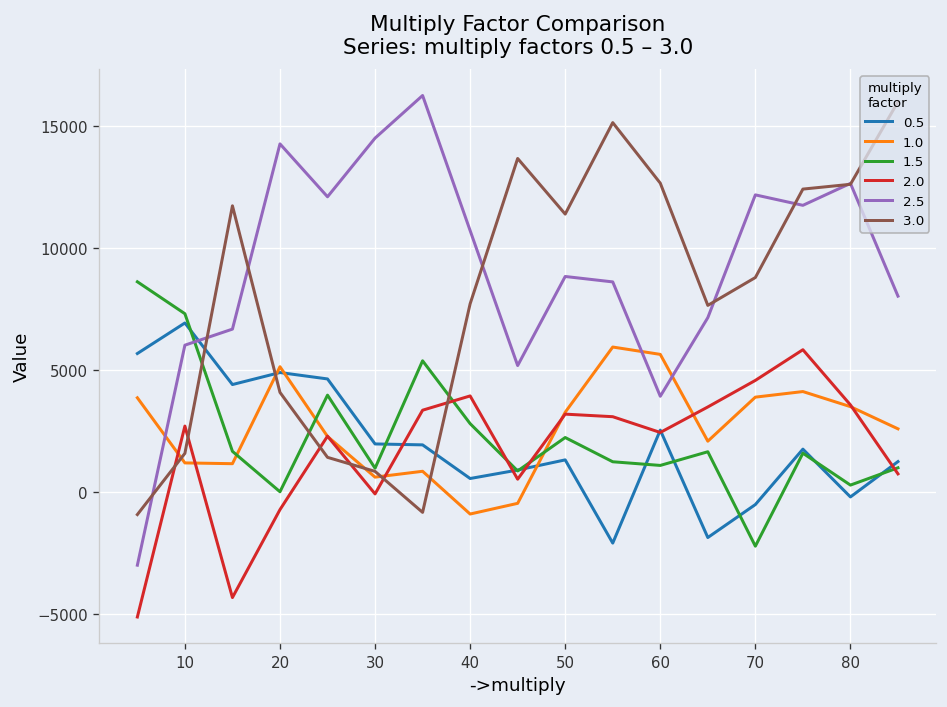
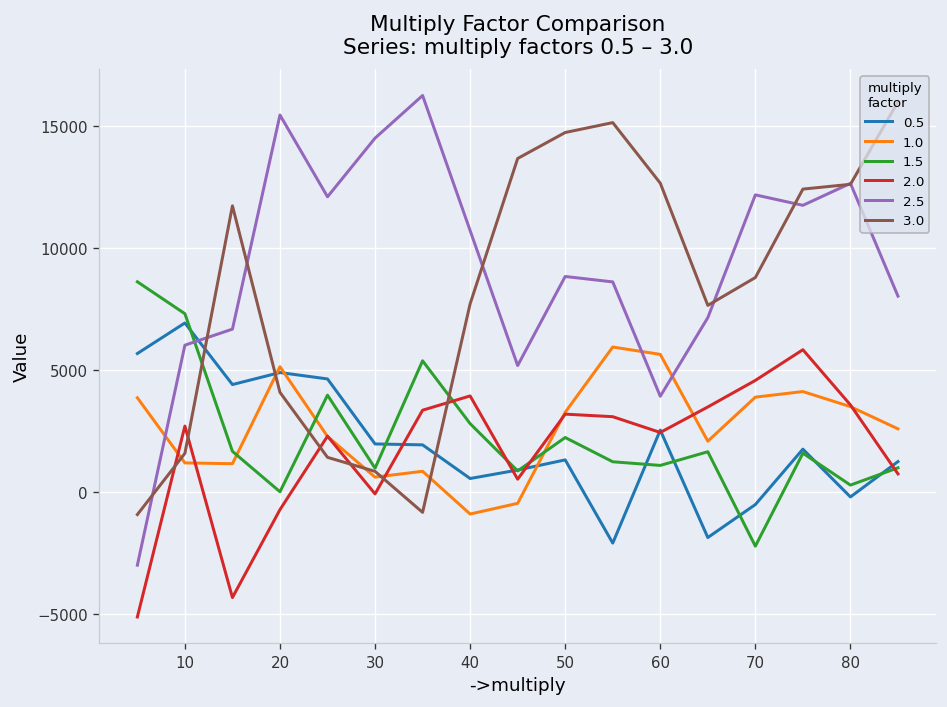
2.5, 20: 14300 -> 15500
3.0, 50: 11400 -> 14700
